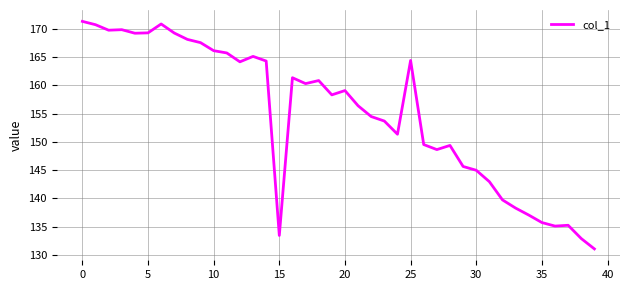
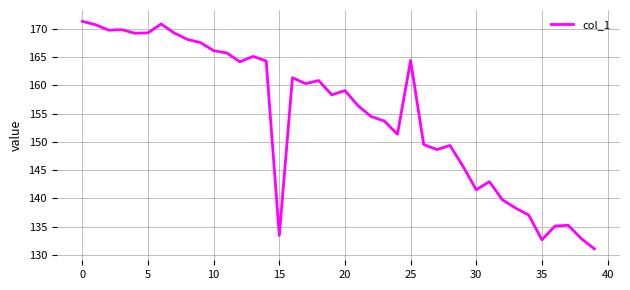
30: 145 -> 142
35: 136 -> 133
